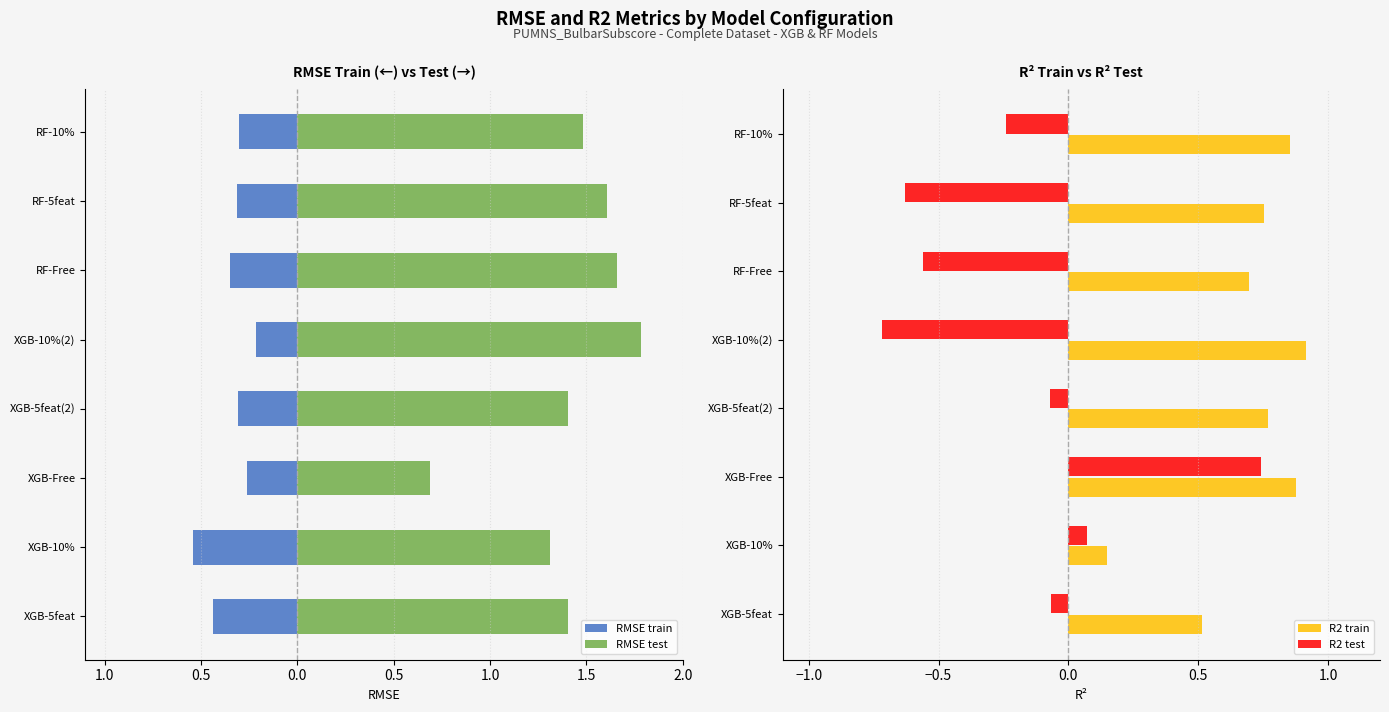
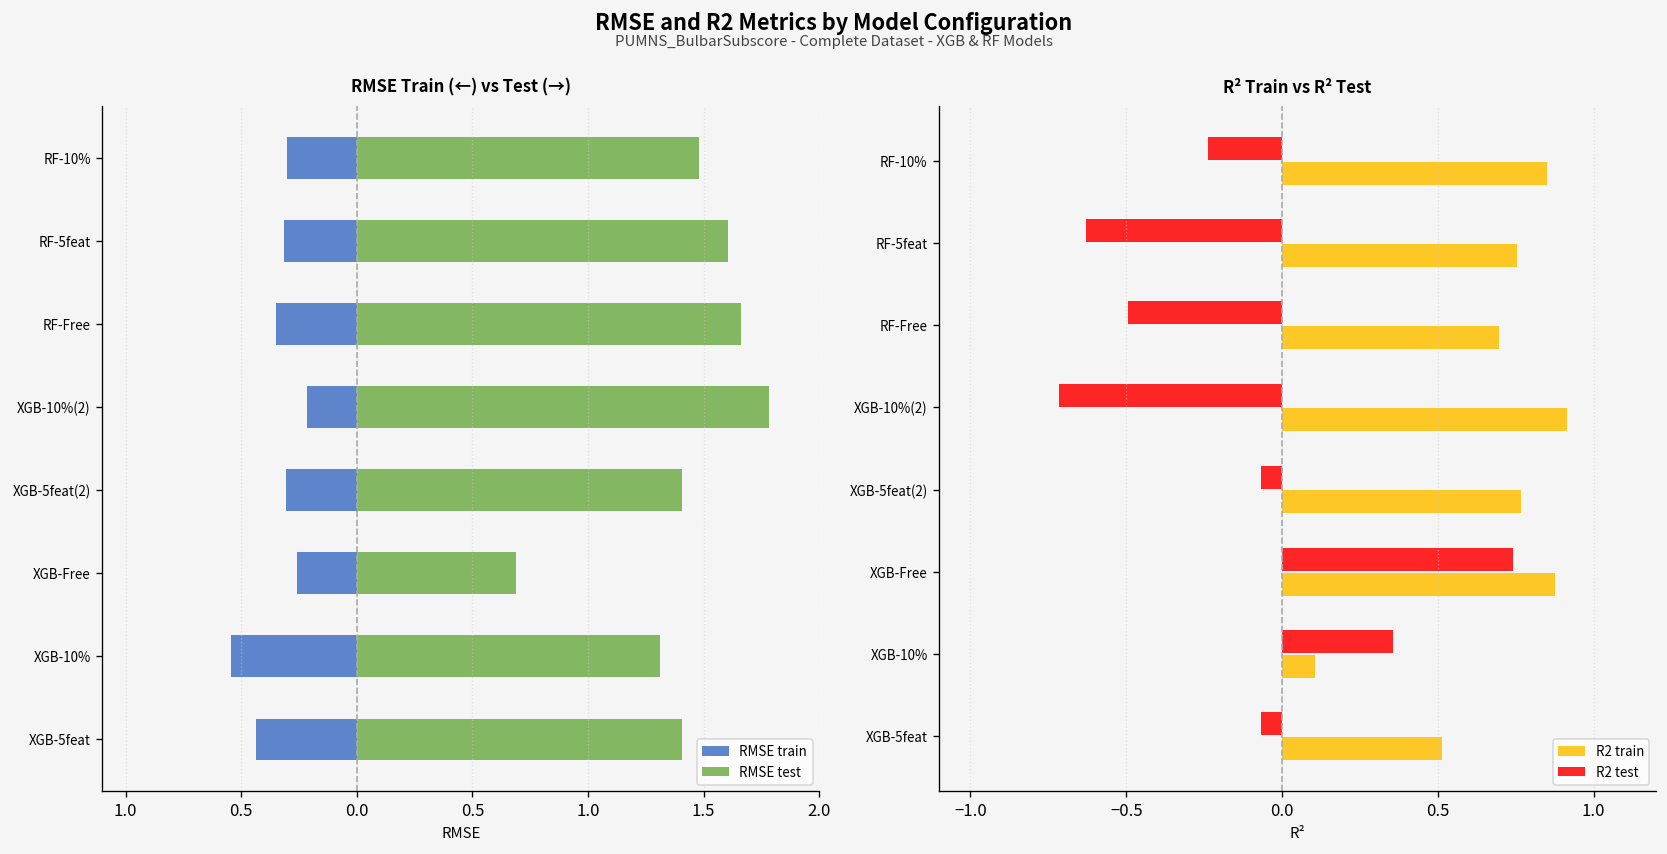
R² Train vs R² Test, R2 test, RF-Free: -0.56 -> -0.49
R² Train vs R² Test, R2 test, XGB-10%: 0.07 -> 0.36
R² Train vs R² Test, R2 train, XGB-10%: 0.15 -> 0.11
